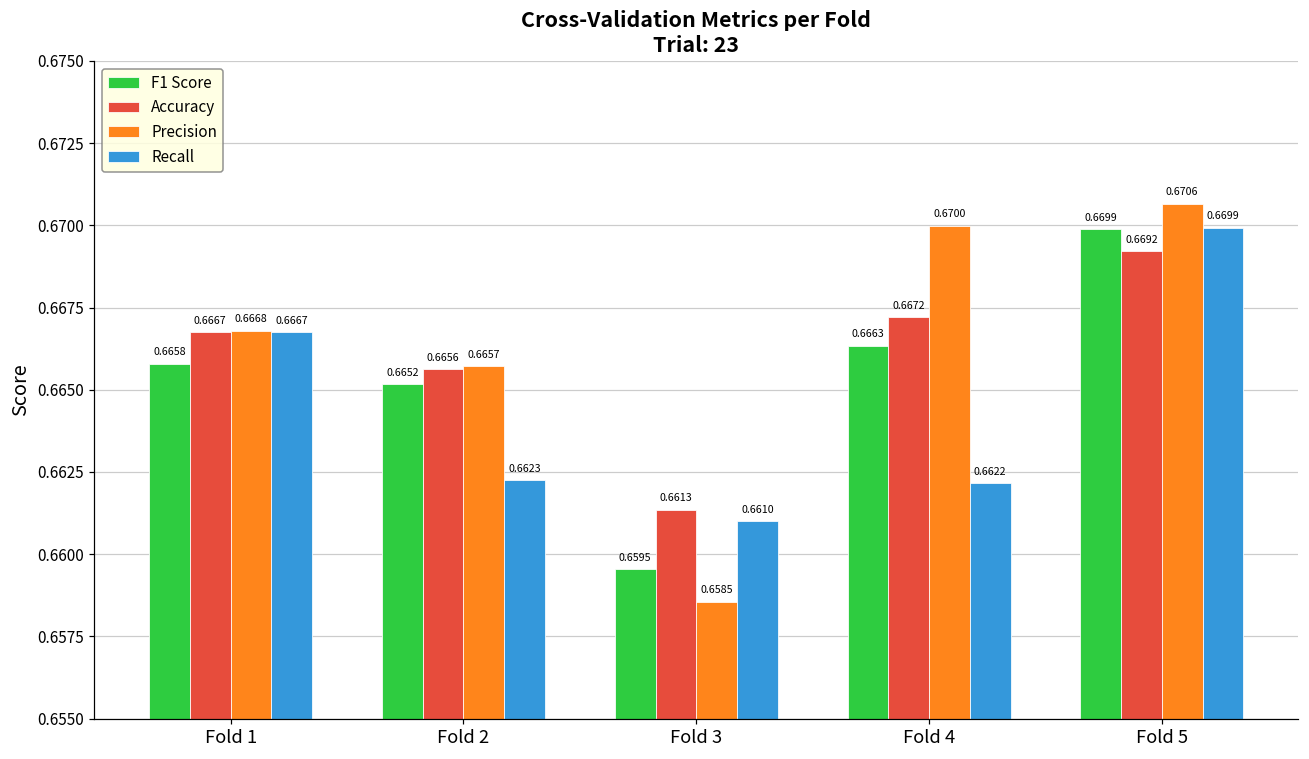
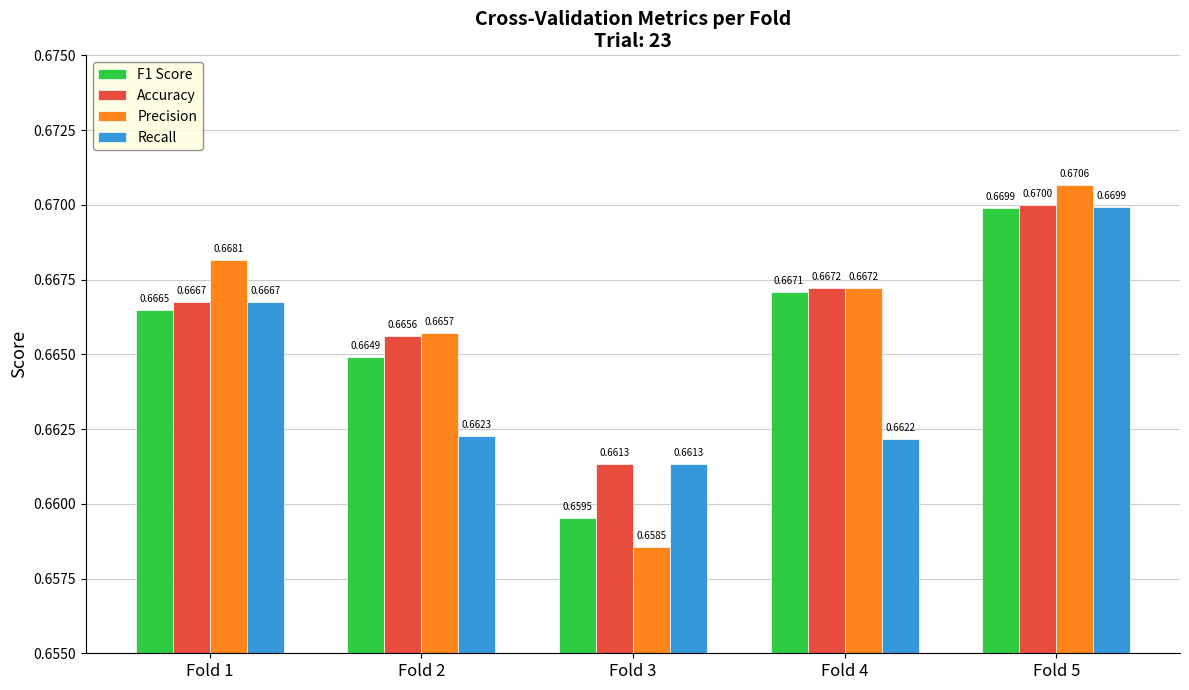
F1 Score, Fold 1: 0.6658 -> 0.6665
Precision, Fold 1: 0.6668 -> 0.6681
F1 Score, Fold 2: 0.6652 -> 0.6649
Recall, Fold 3: 0.6610 -> 0.6613
F1 Score, Fold 4: 0.6663 -> 0.6671
Precision, Fold 4: 0.6700 -> 0.6672
Accuracy, Fold 5: 0.6692 -> 0.6700
